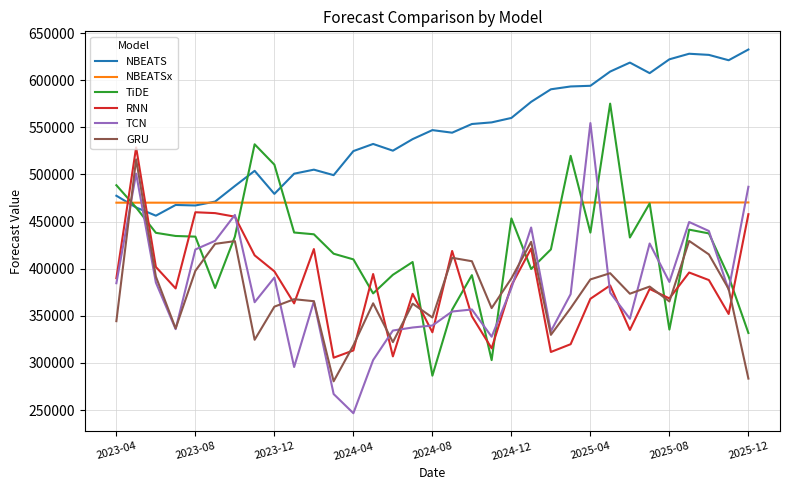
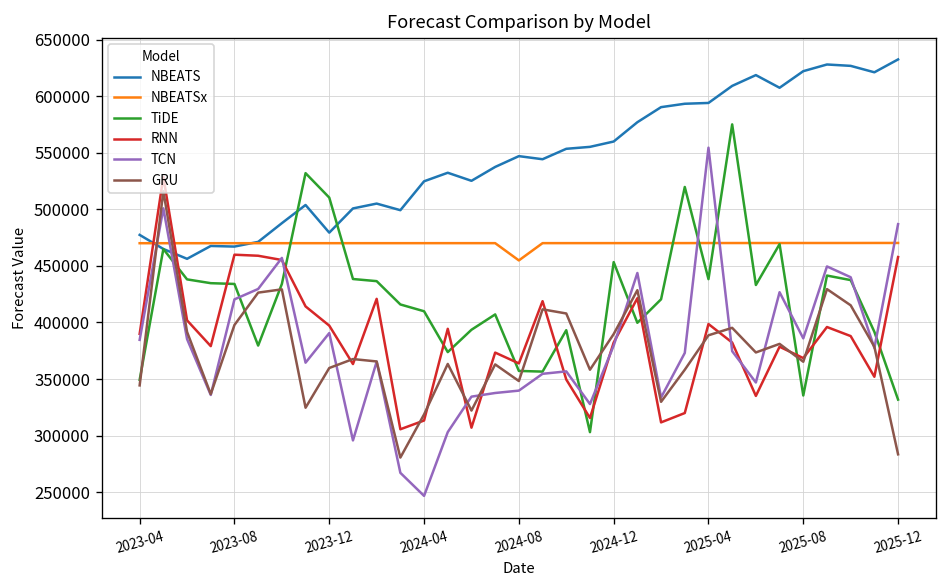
TiDE, 2023-04: 490000 -> 350000
NBEATSx, 2024-08: 470000 -> 450000
TiDE, 2024-08: 290000 -> 360000
RNN, 2024-08: 330000 -> 360000
RNN, 2025-04: 370000 -> 400000
